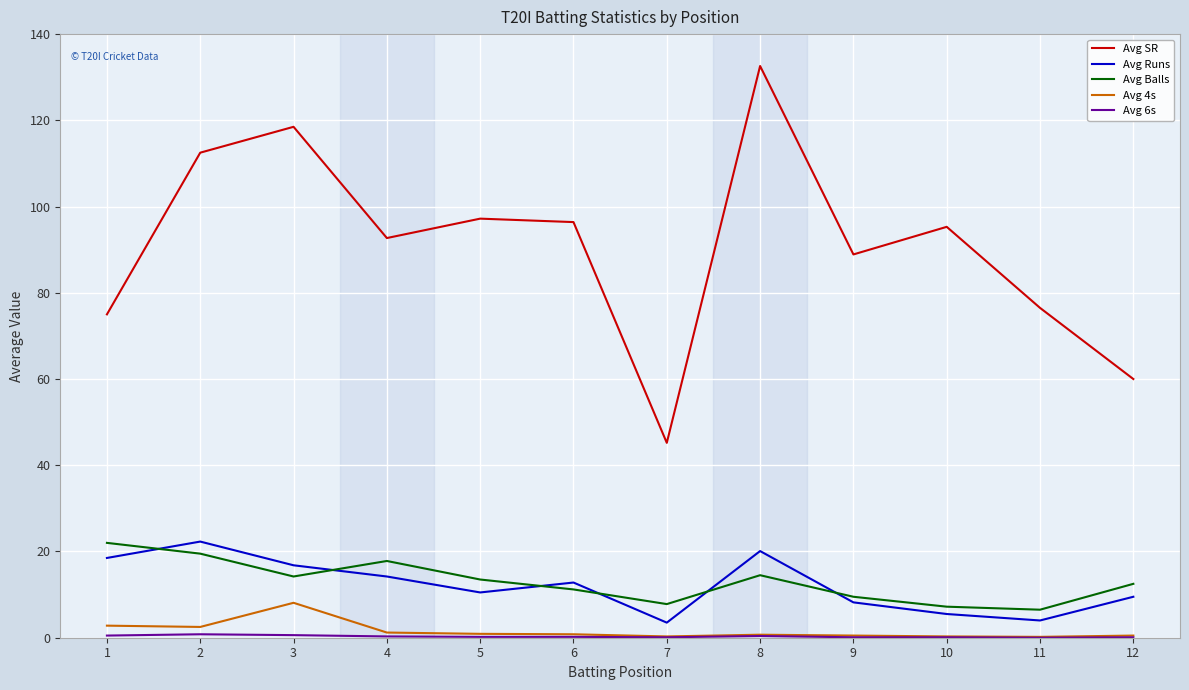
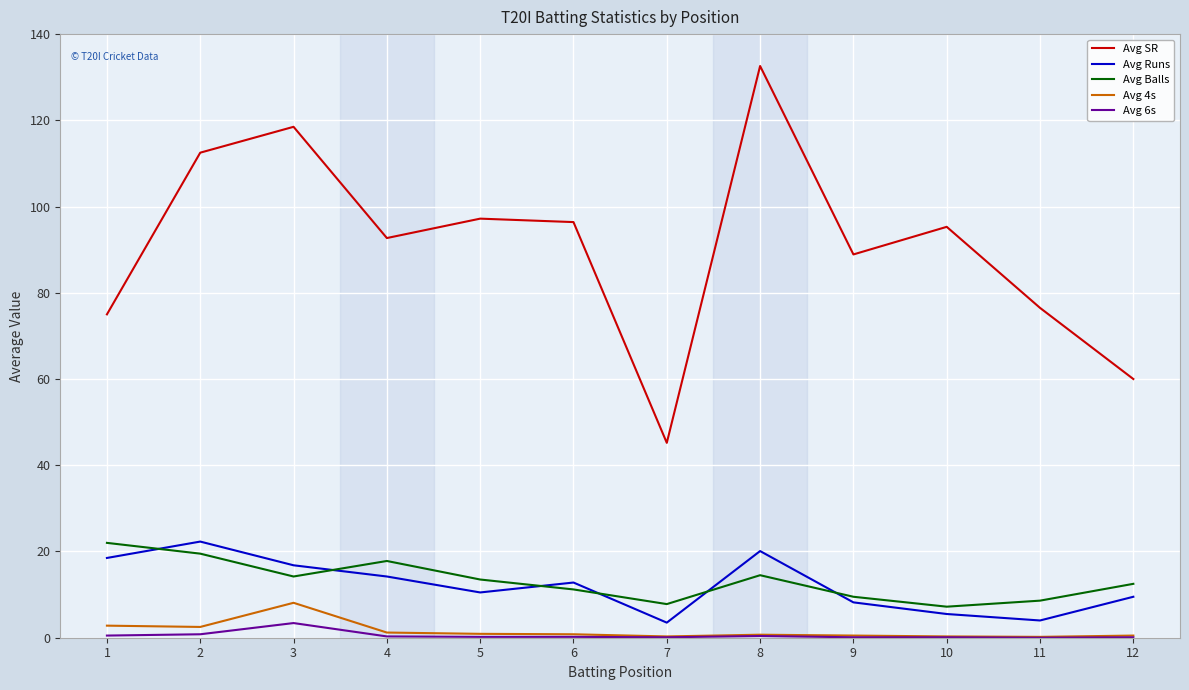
Avg 6s, 3: 1 -> 3
Avg Balls, 11: 7 -> 9
